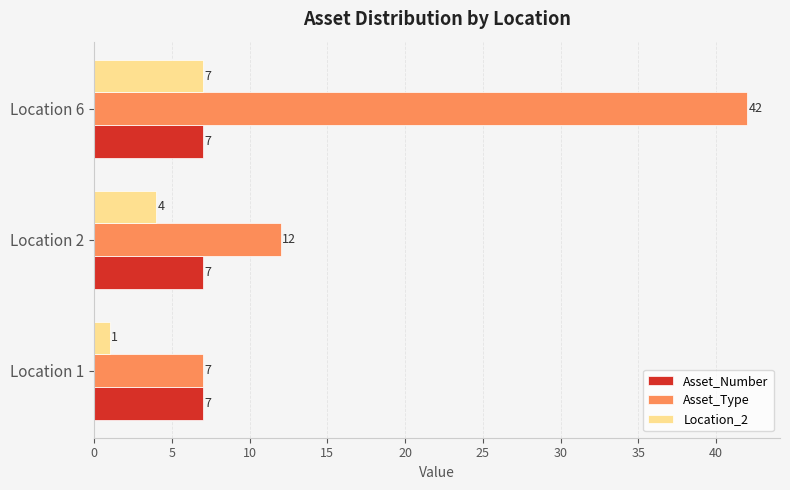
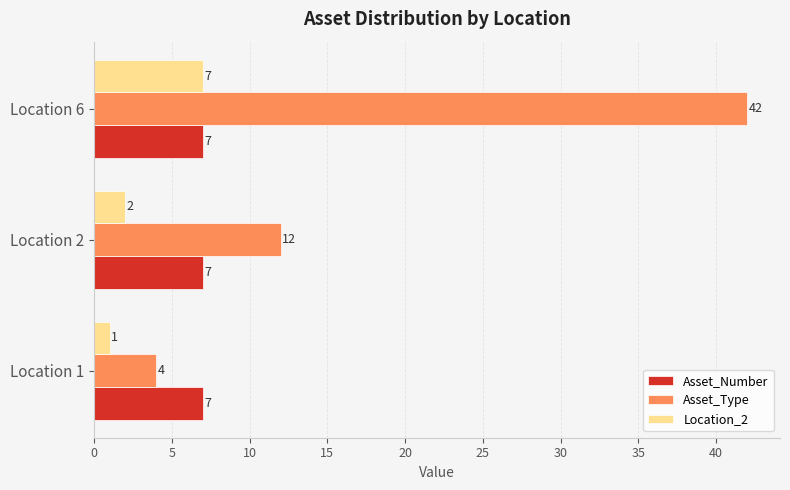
Location_2, Location 2: 4 -> 2
Asset_Type, Location 1: 7 -> 4
